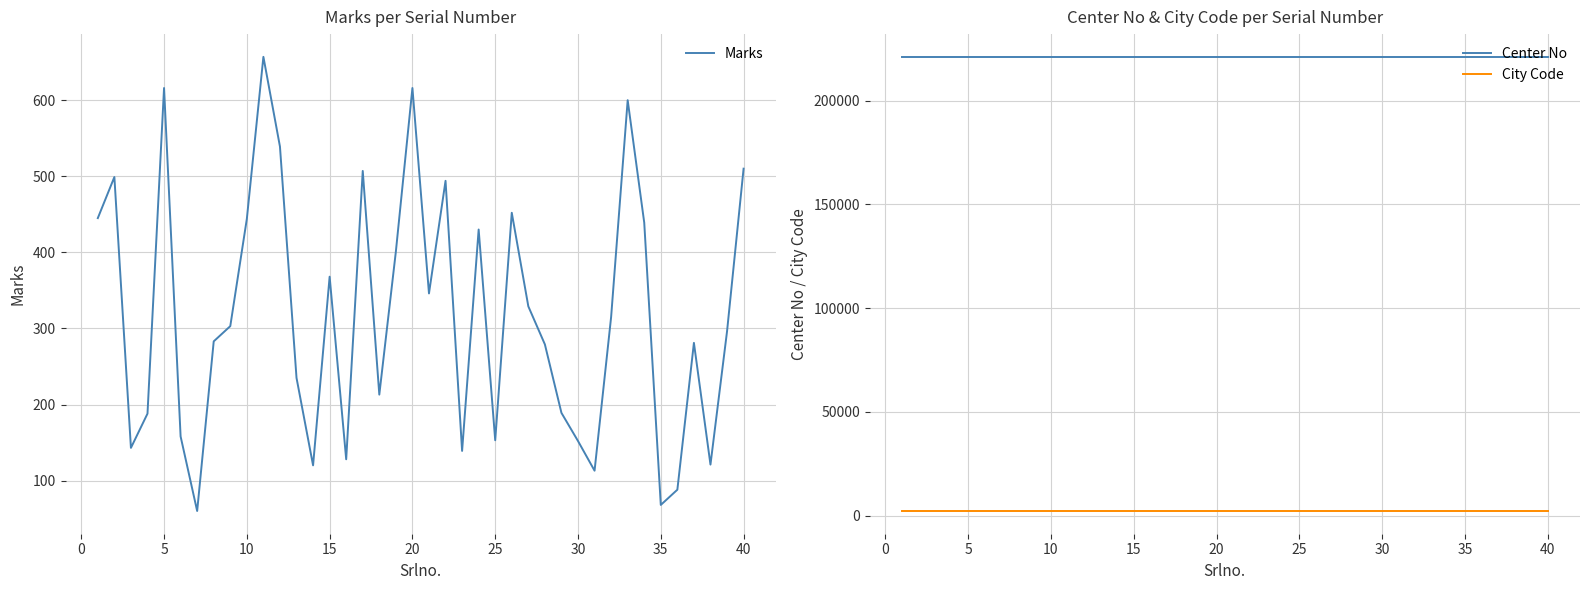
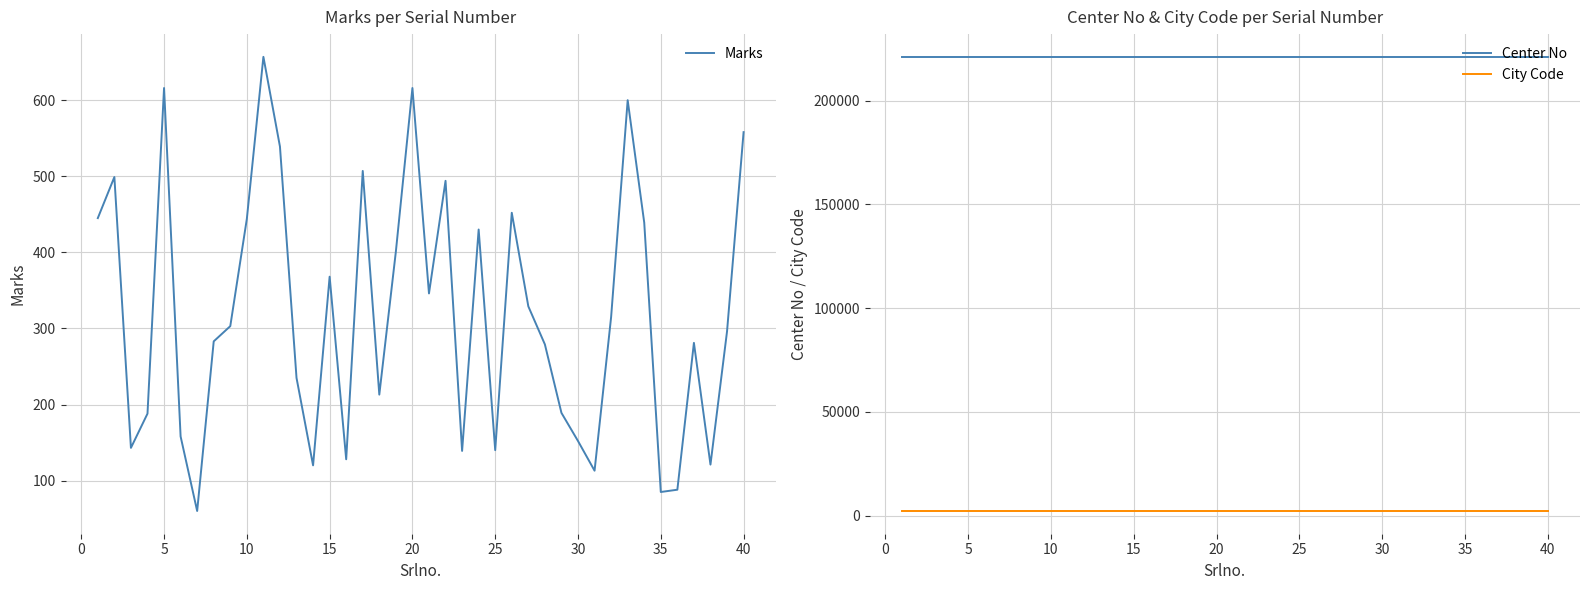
Marks per Serial Number, 25: 150 -> 140
Marks per Serial Number, 35: 70 -> 90
Marks per Serial Number, 40: 510 -> 560
